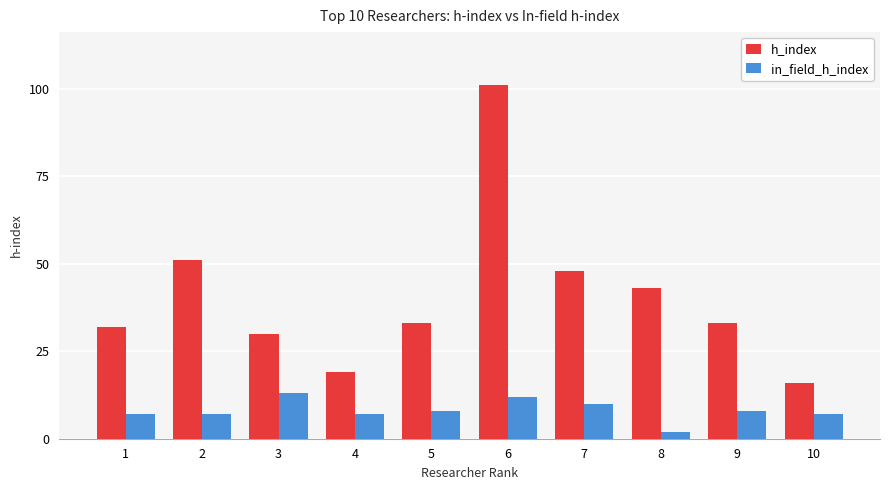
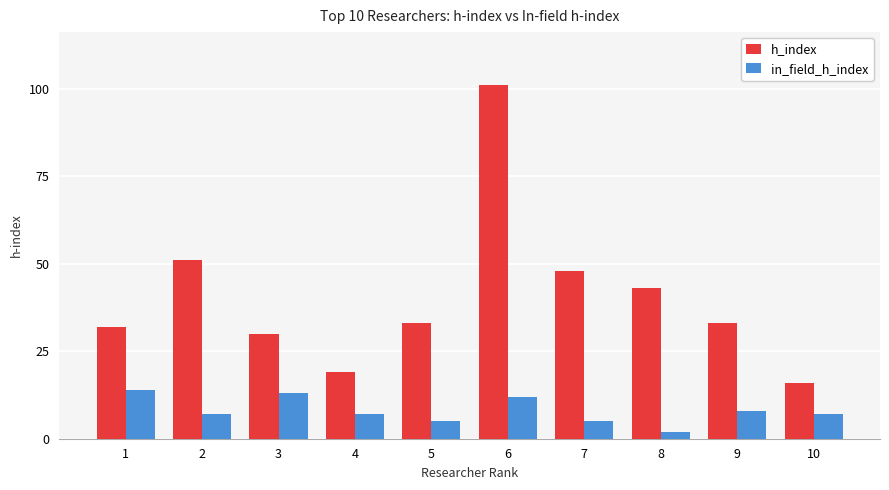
in_field_h_index, 1: 7 -> 14
in_field_h_index, 5: 8 -> 5
in_field_h_index, 7: 10 -> 5
